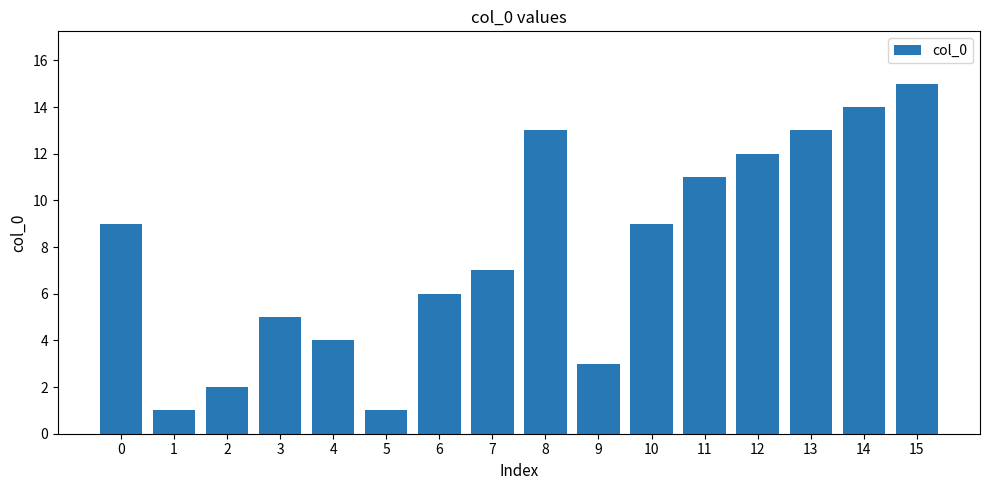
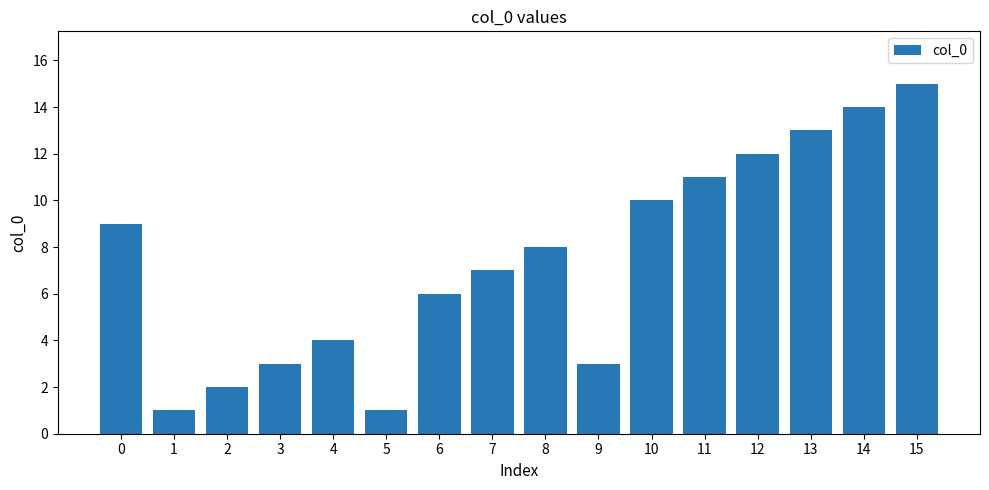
3: 5 -> 3
8: 13 -> 8
10: 9 -> 10
